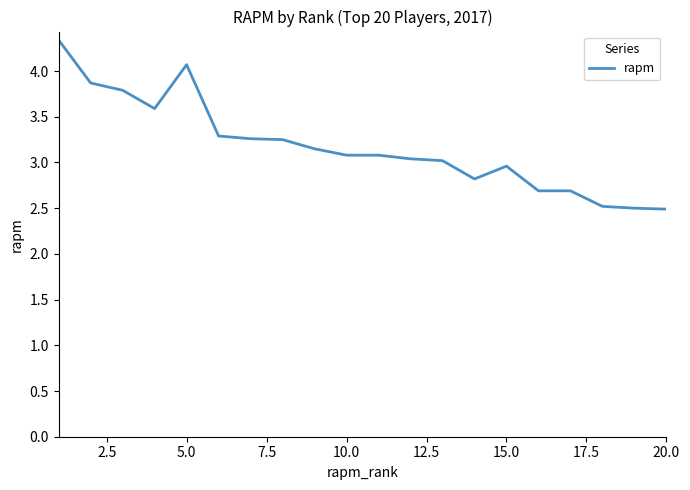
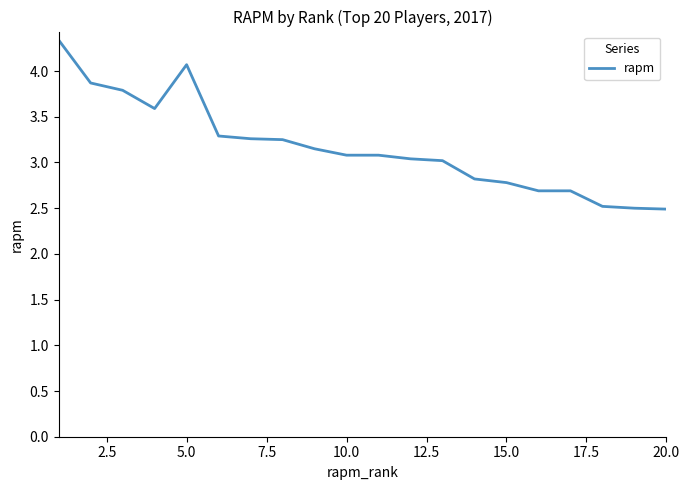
15.0: 3.0 -> 2.8
